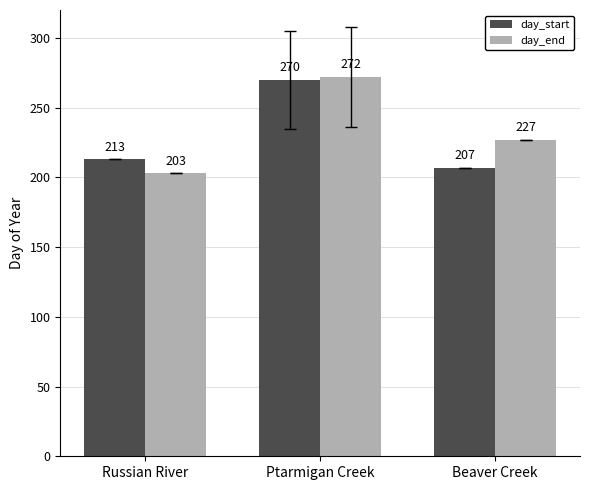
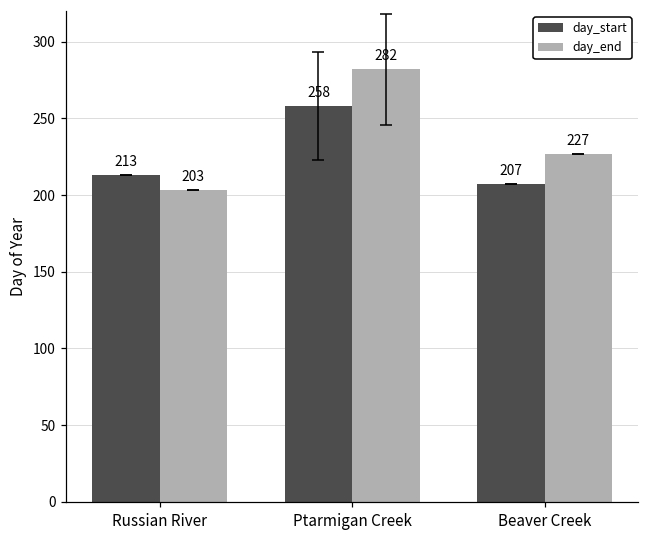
day_start, Ptarmigan Creek: 270 -> 258
day_end, Ptarmigan Creek: 272 -> 282
